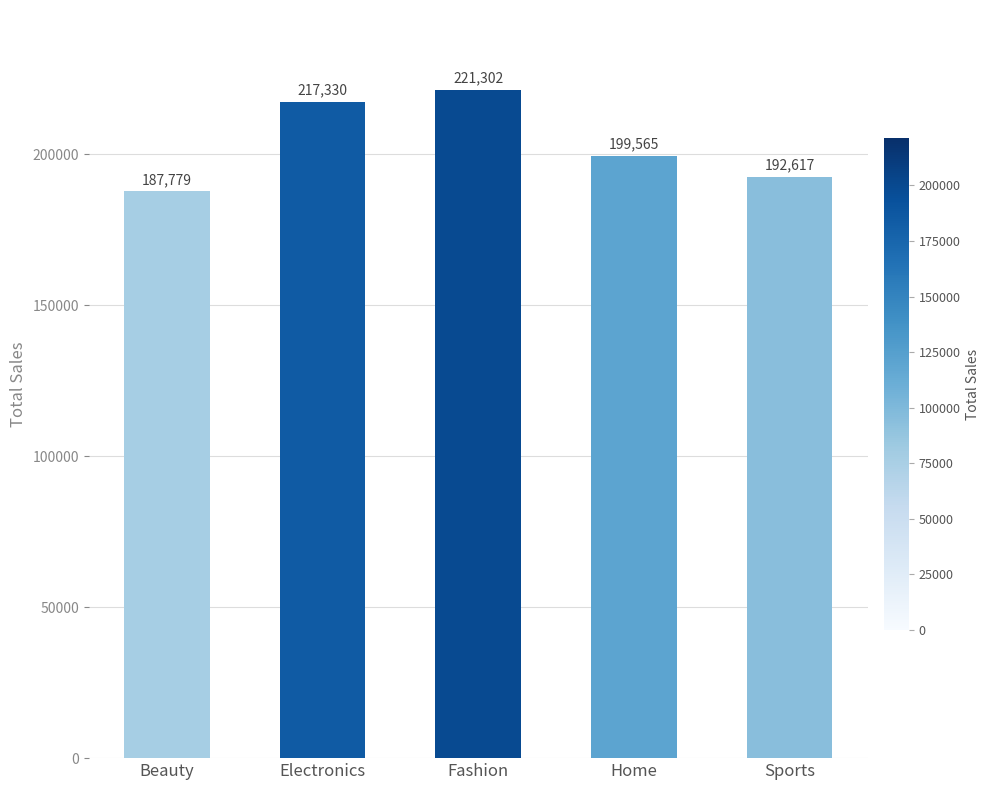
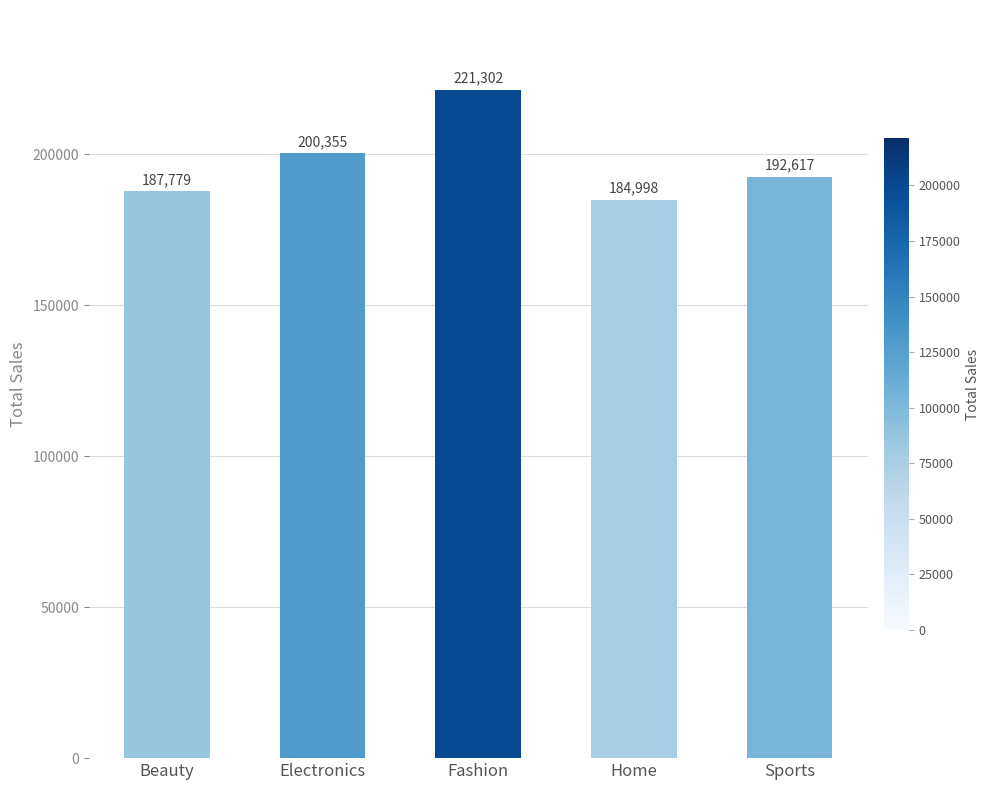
Electronics: 217,330 -> 200,355
Home: 199,565 -> 184,998
